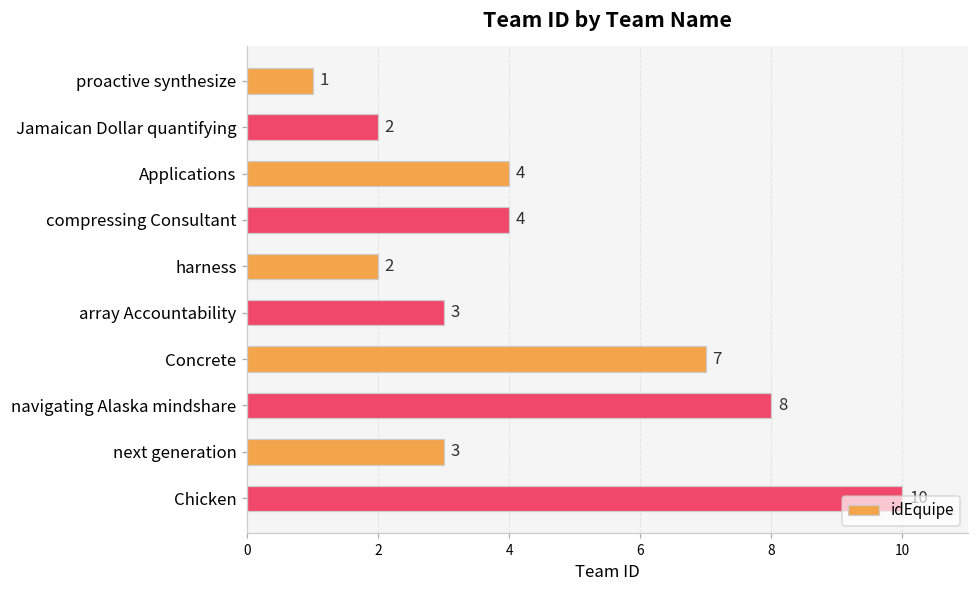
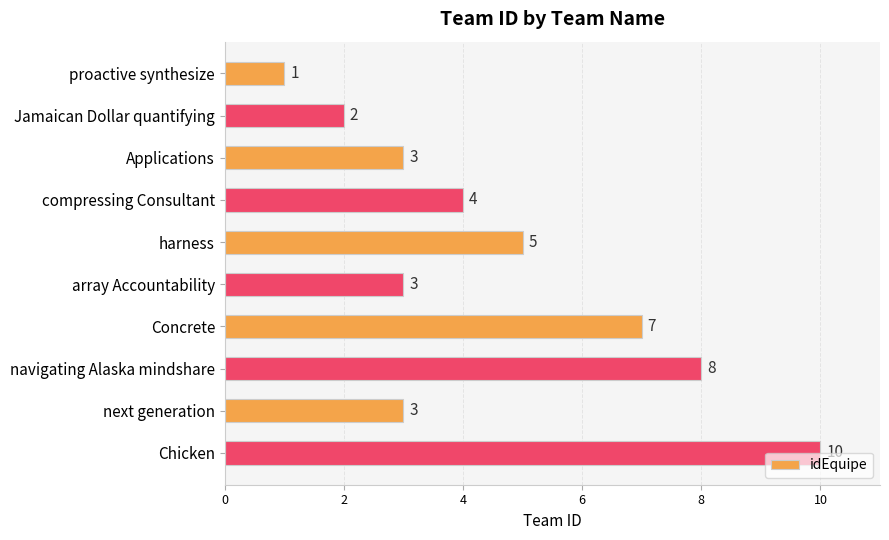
Applications: 4 -> 3
harness: 2 -> 5
